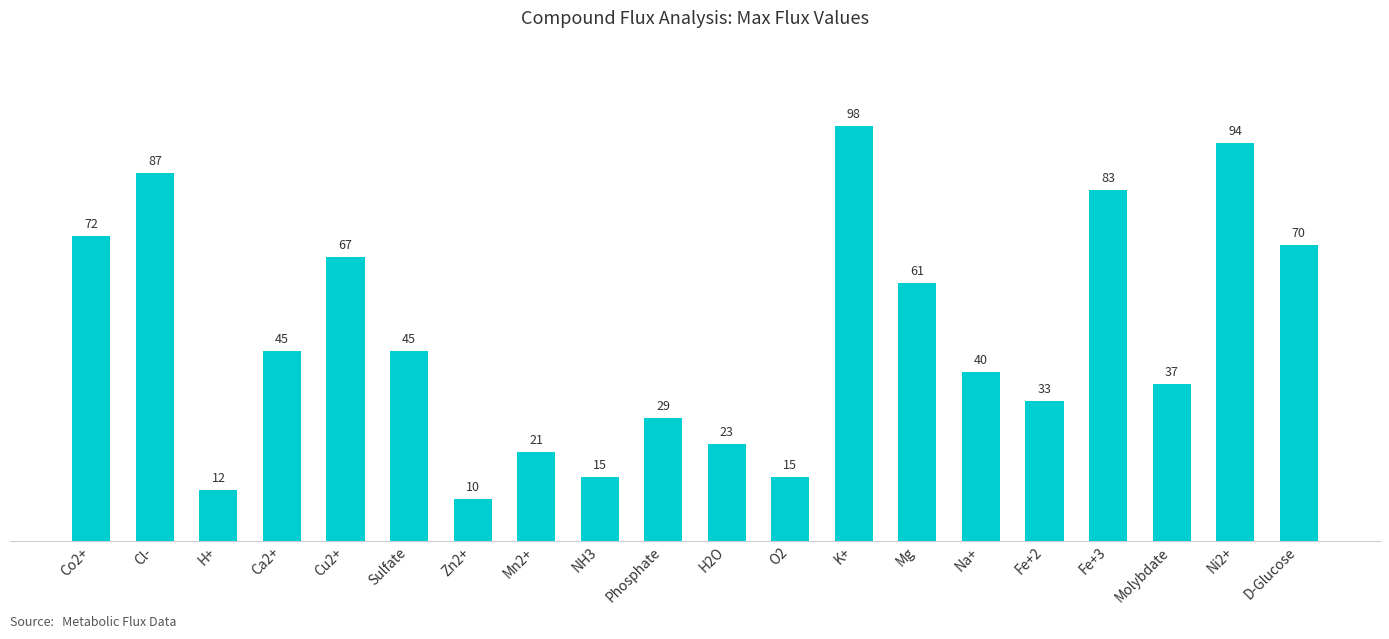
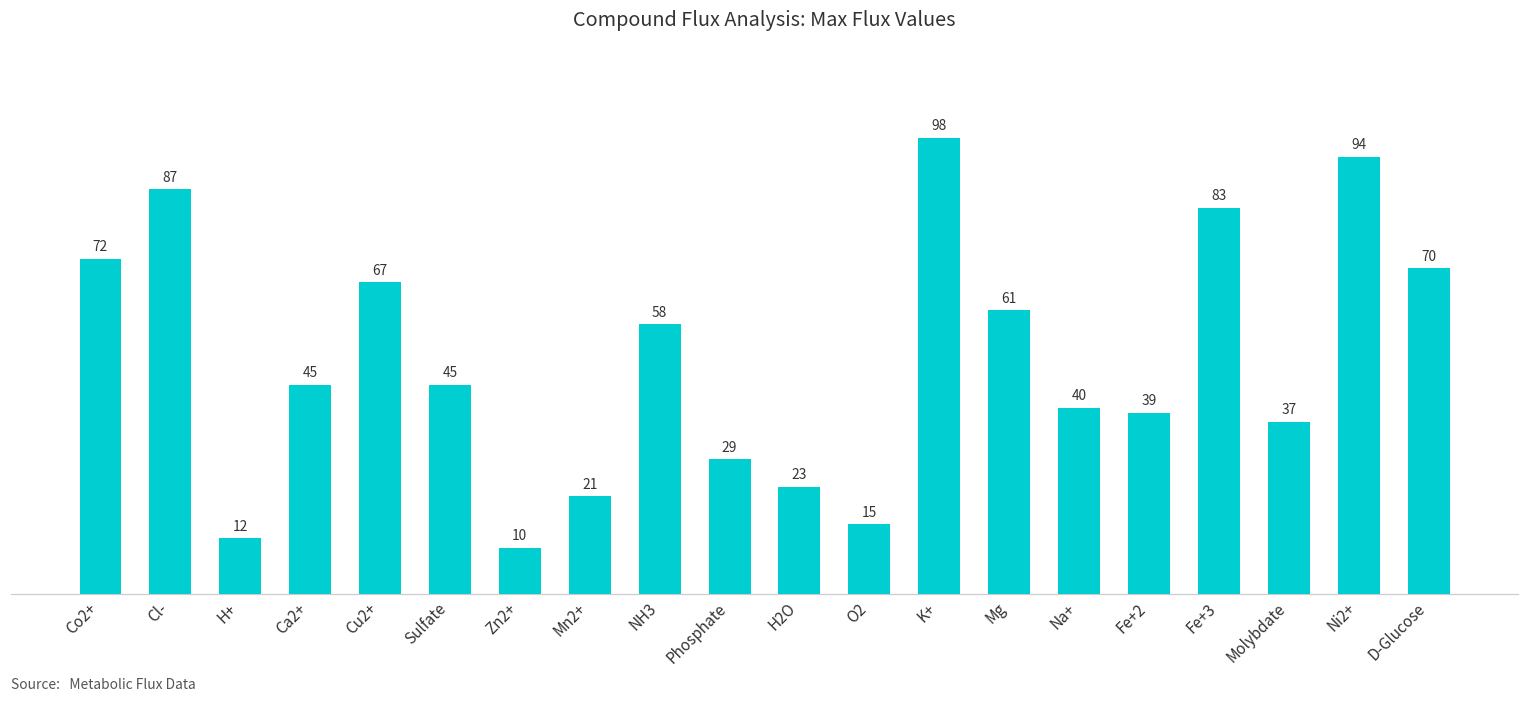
NH3: 15 -> 58
Fe+2: 33 -> 39
